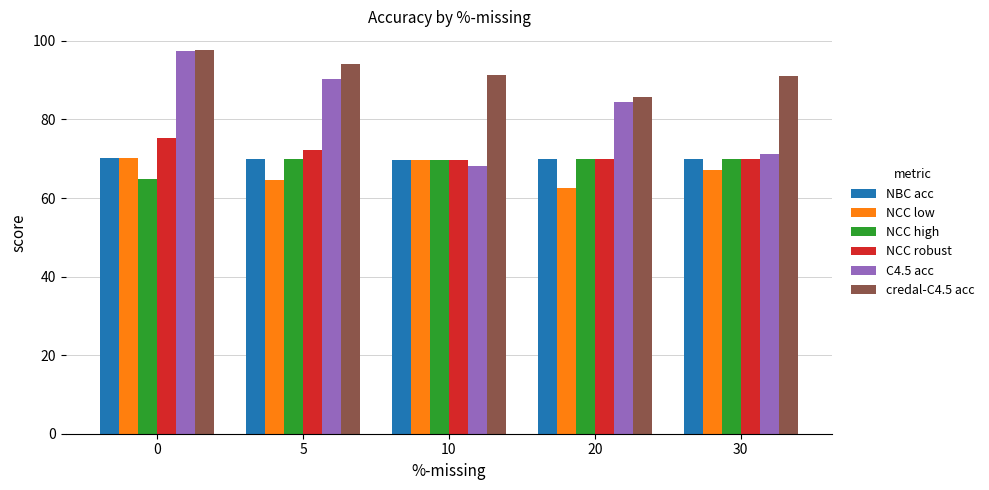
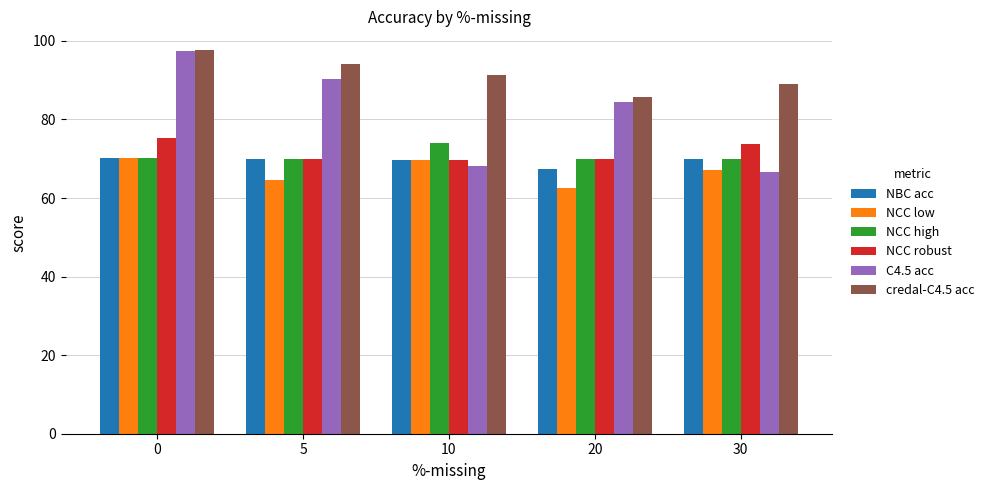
NCC high, 0: 65 -> 70
NCC robust, 5: 72 -> 70
NCC high, 10: 70 -> 74
NBC acc, 20: 70 -> 67
NCC robust, 30: 70 -> 74
C4.5 acc, 30: 71 -> 67
credal-C4.5 acc, 30: 91 -> 89
